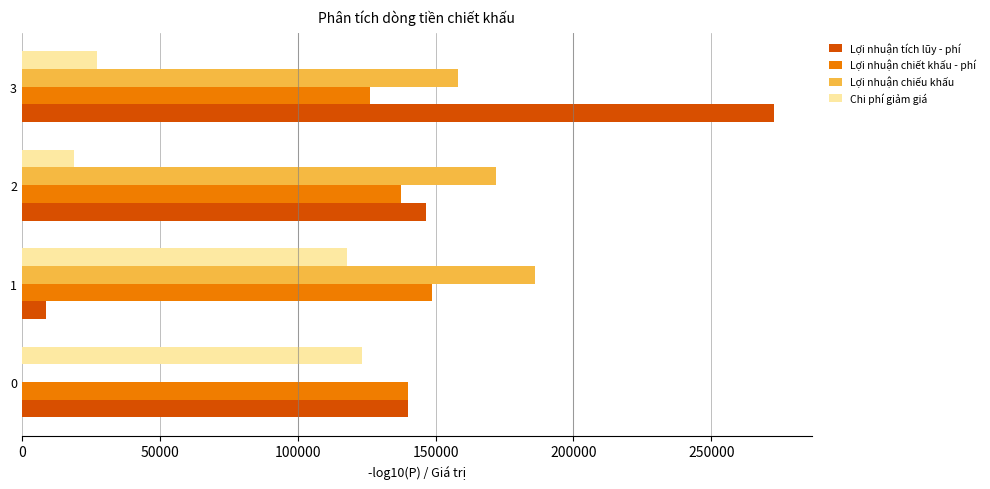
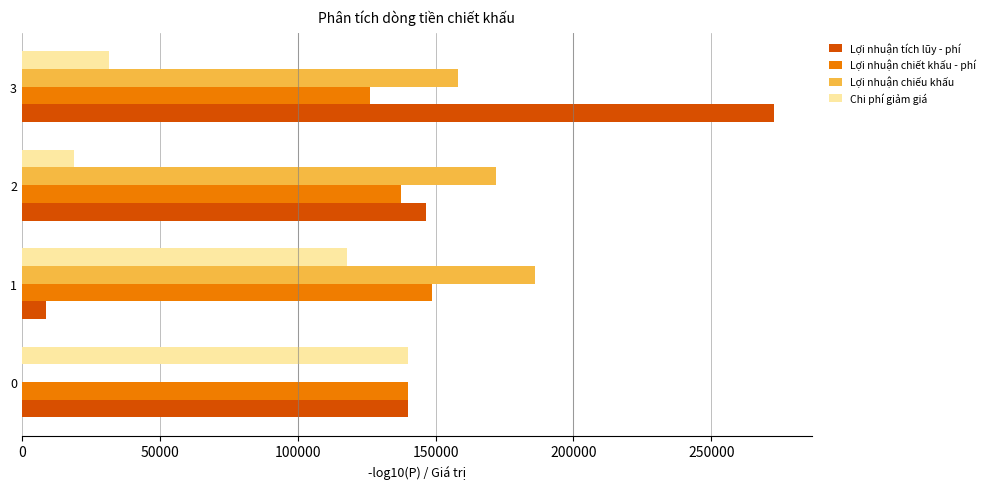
Chi phí giảm giá, 3: 27000 -> 32000
Chi phí giảm giá, 0: 123000 -> 140000
